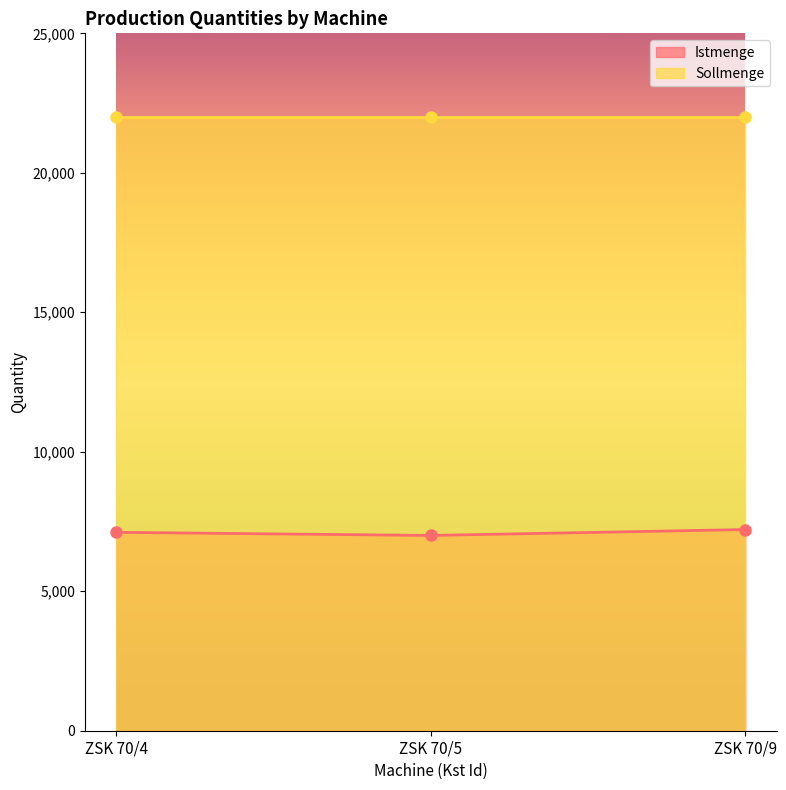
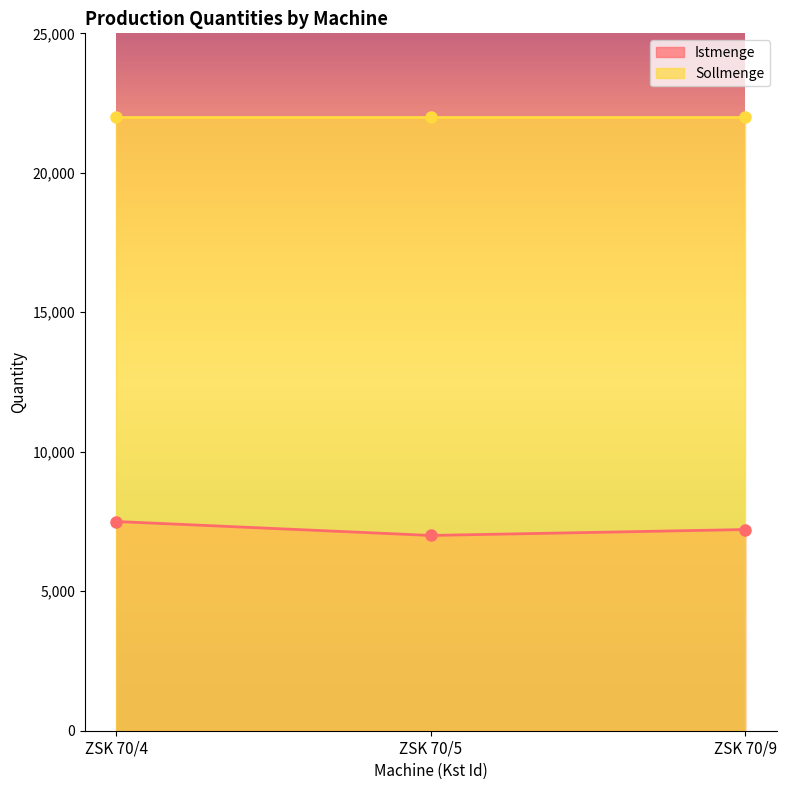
Istmenge, ZSK 70/4: 7,100 -> 7,500
